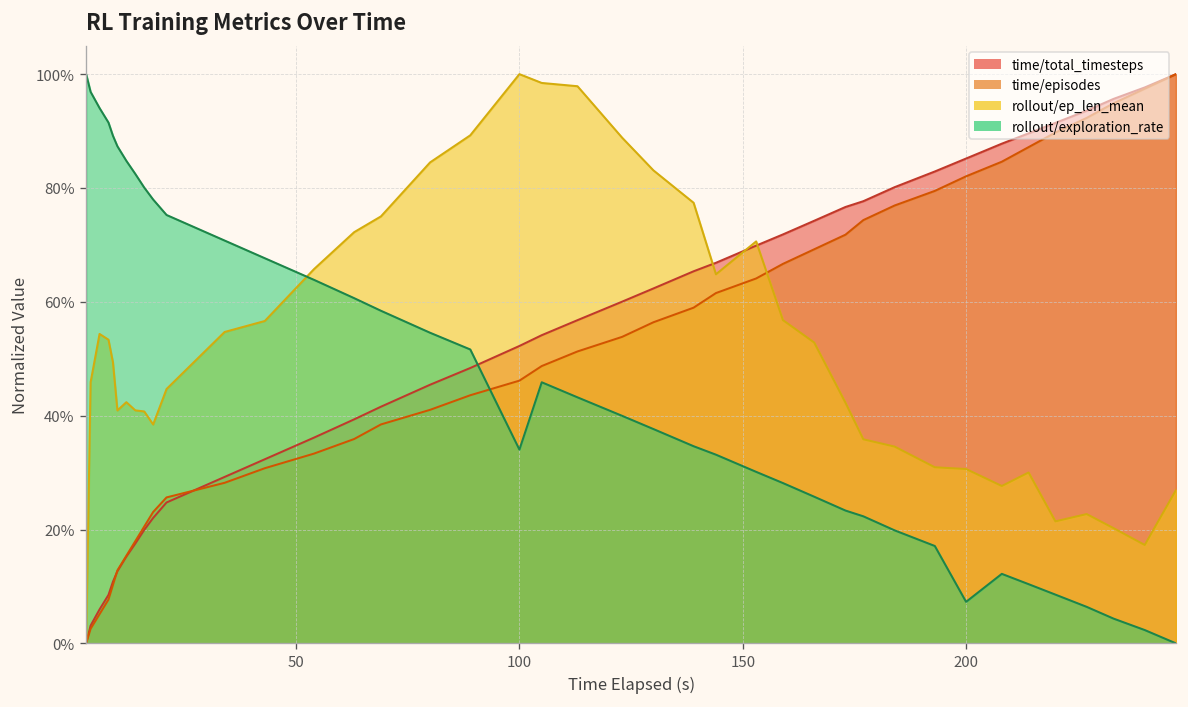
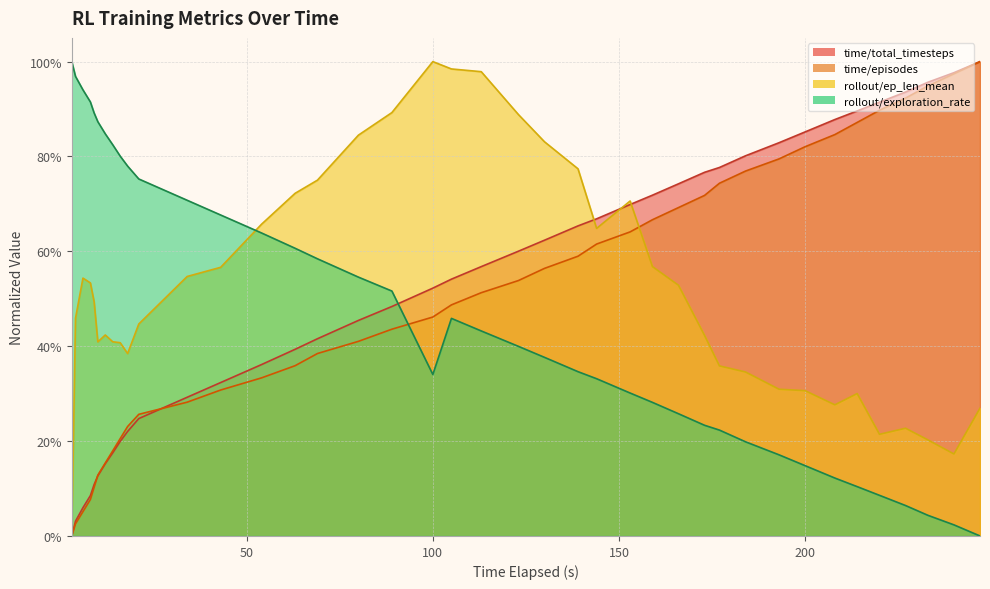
rollout/exploration_rate, 200: 7% -> 15%
